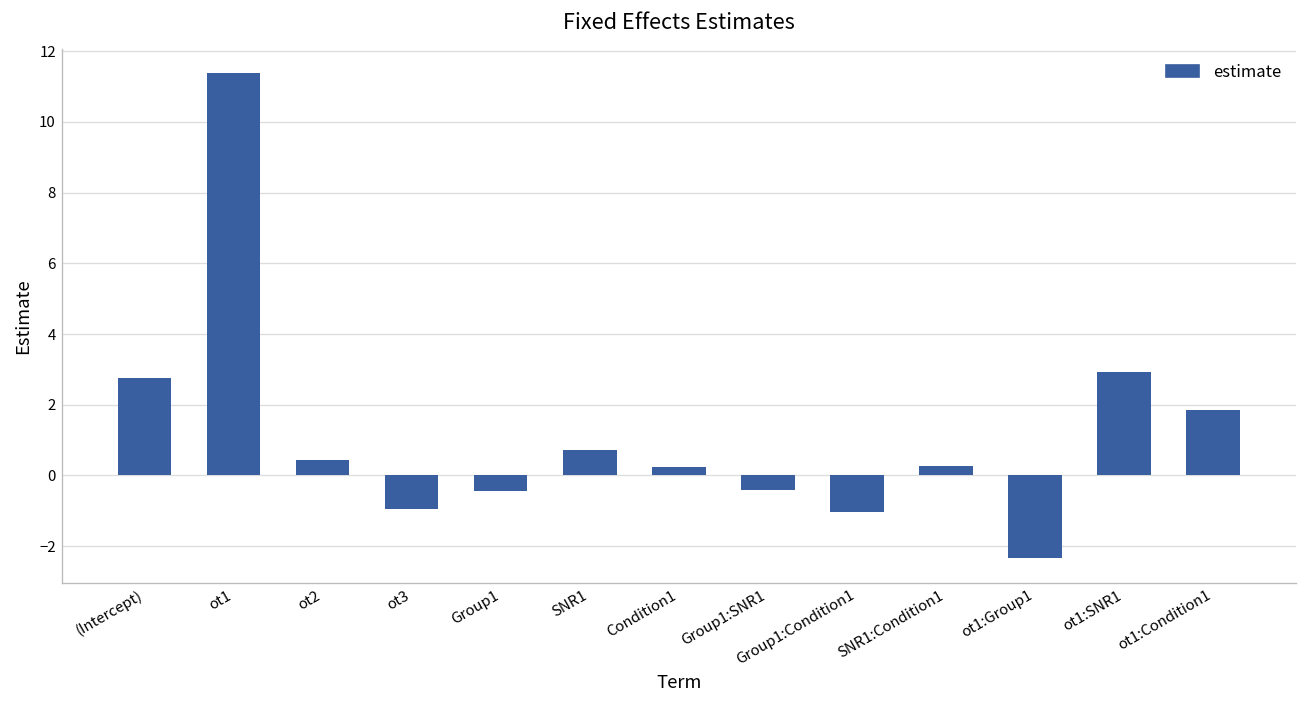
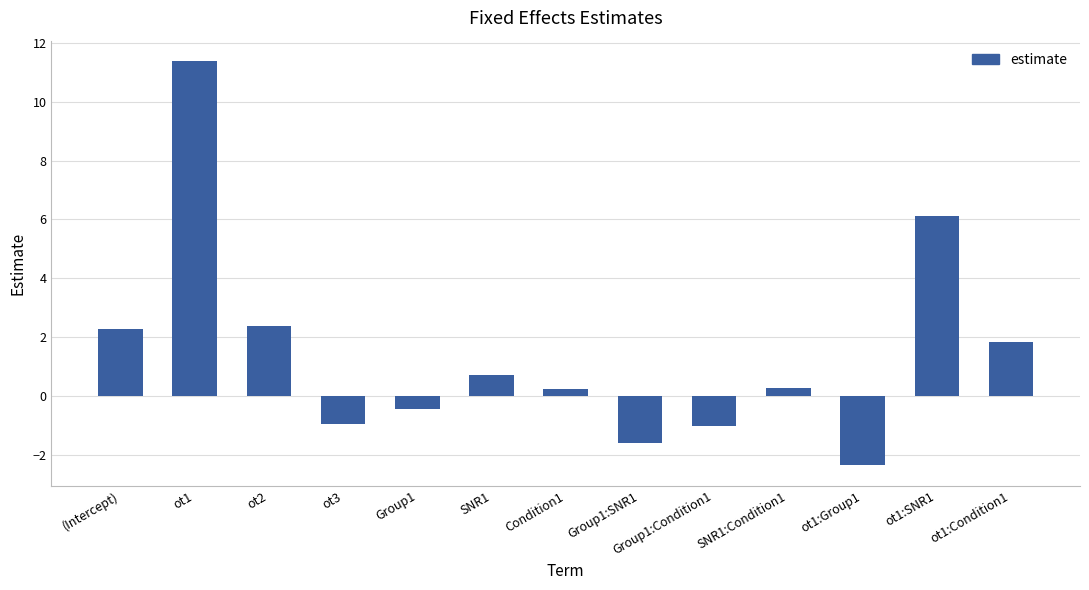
(Intercept): 2.8 -> 2.3
ot2: 0.4 -> 2.4
Group1:SNR1: -0.4 -> -1.6
ot1:SNR1: 2.9 -> 6.1
